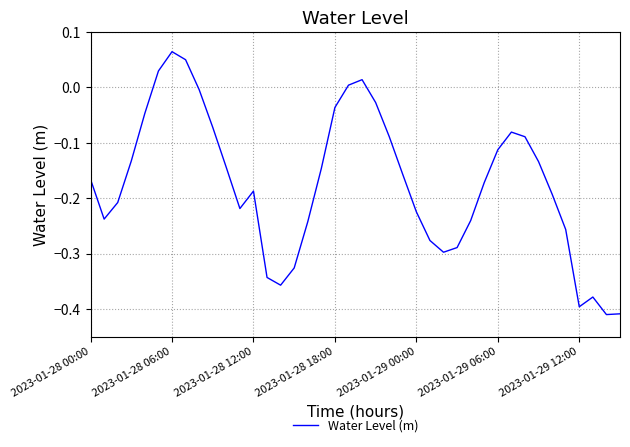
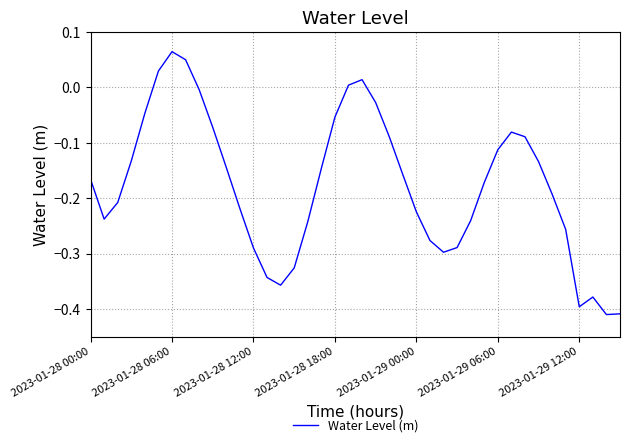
2023-01-28 12:00: -0.19 -> -0.29
2023-01-28 18:00: -0.04 -> -0.05
